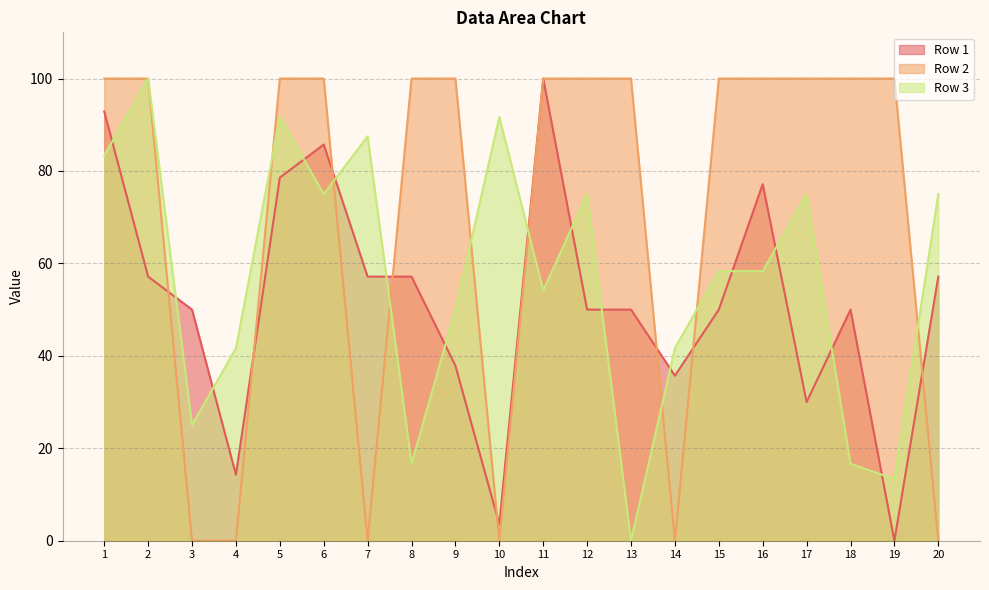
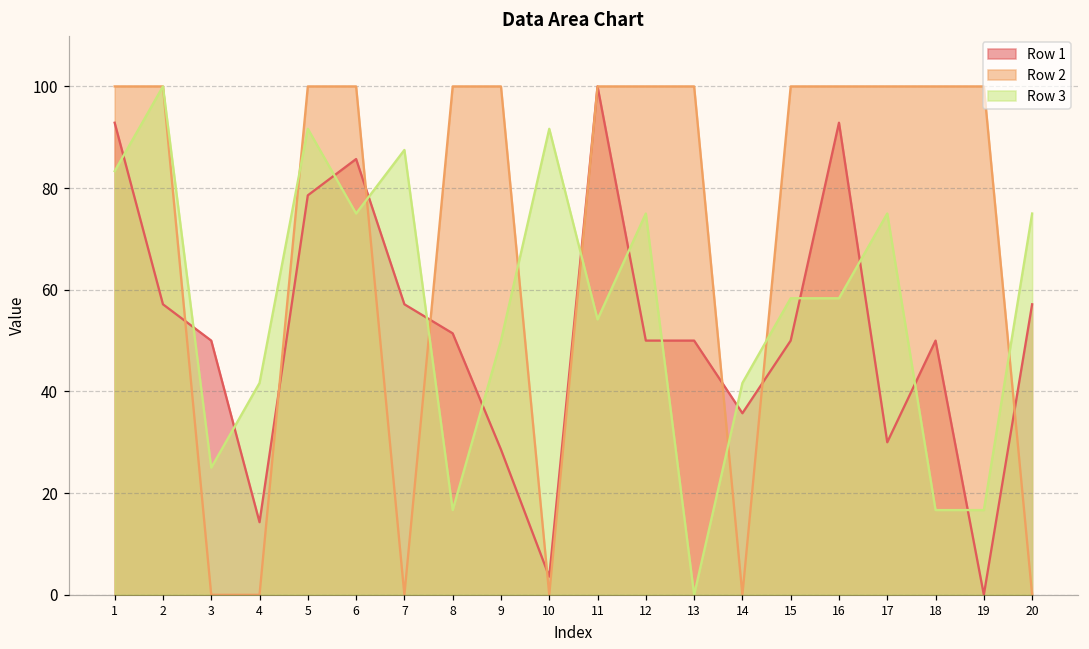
Row 1, 8: 57 -> 51
Row 1, 9: 38 -> 29
Row 1, 16: 77 -> 93
Row 3, 19: 13 -> 17
